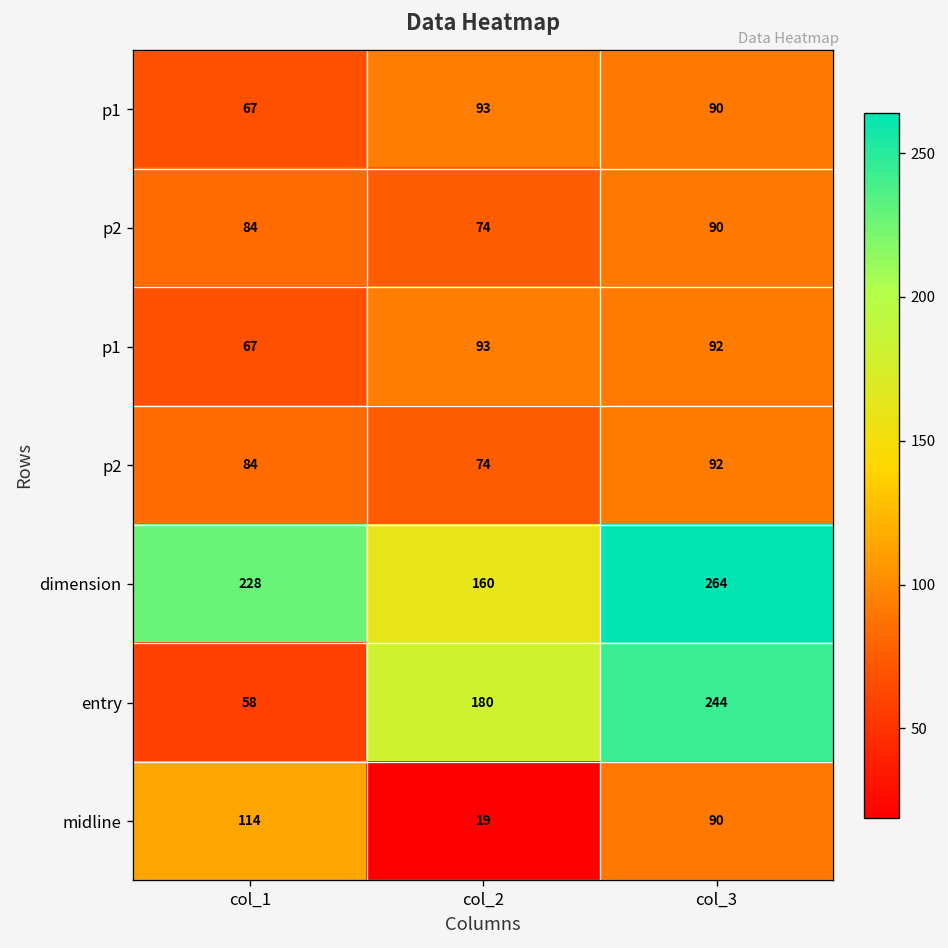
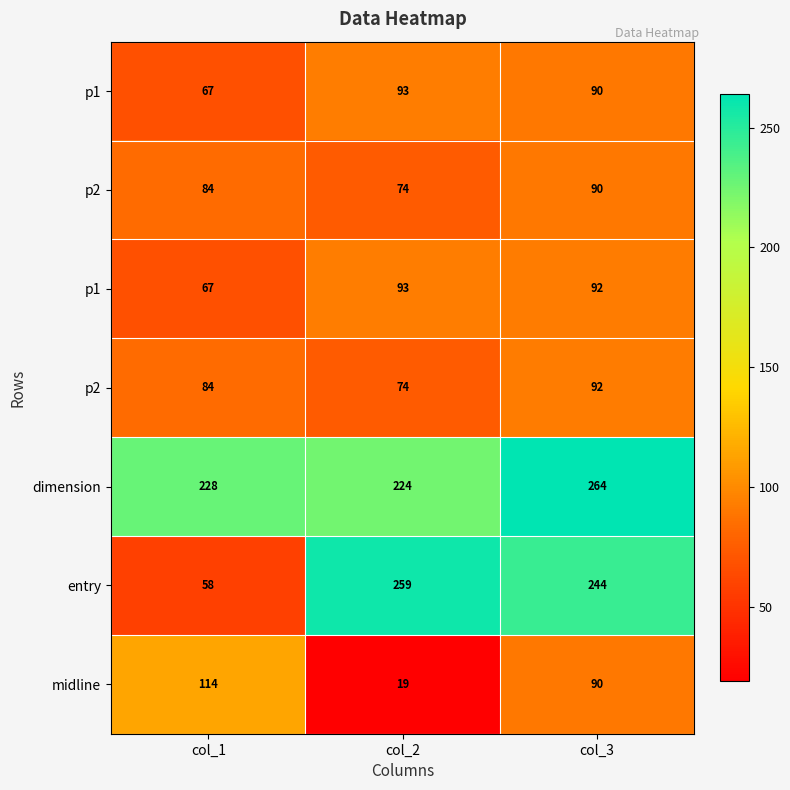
dimension, col_2: 160 -> 224
entry, col_2: 180 -> 259
